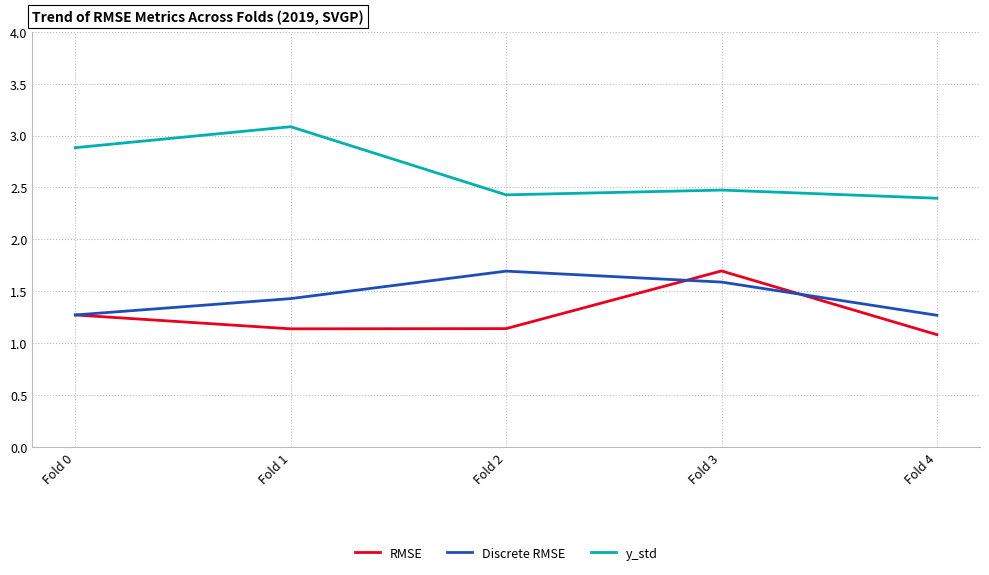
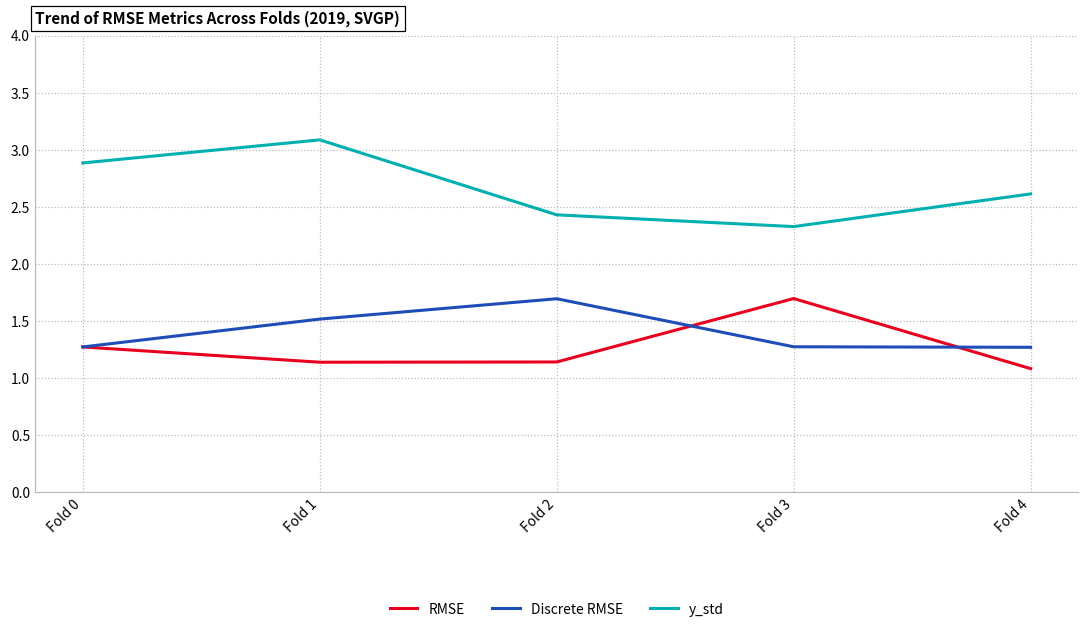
Discrete RMSE, Fold 1: 1.43 -> 1.51
Discrete RMSE, Fold 3: 1.59 -> 1.27
y_std, Fold 3: 2.47 -> 2.33
y_std, Fold 4: 2.40 -> 2.61
